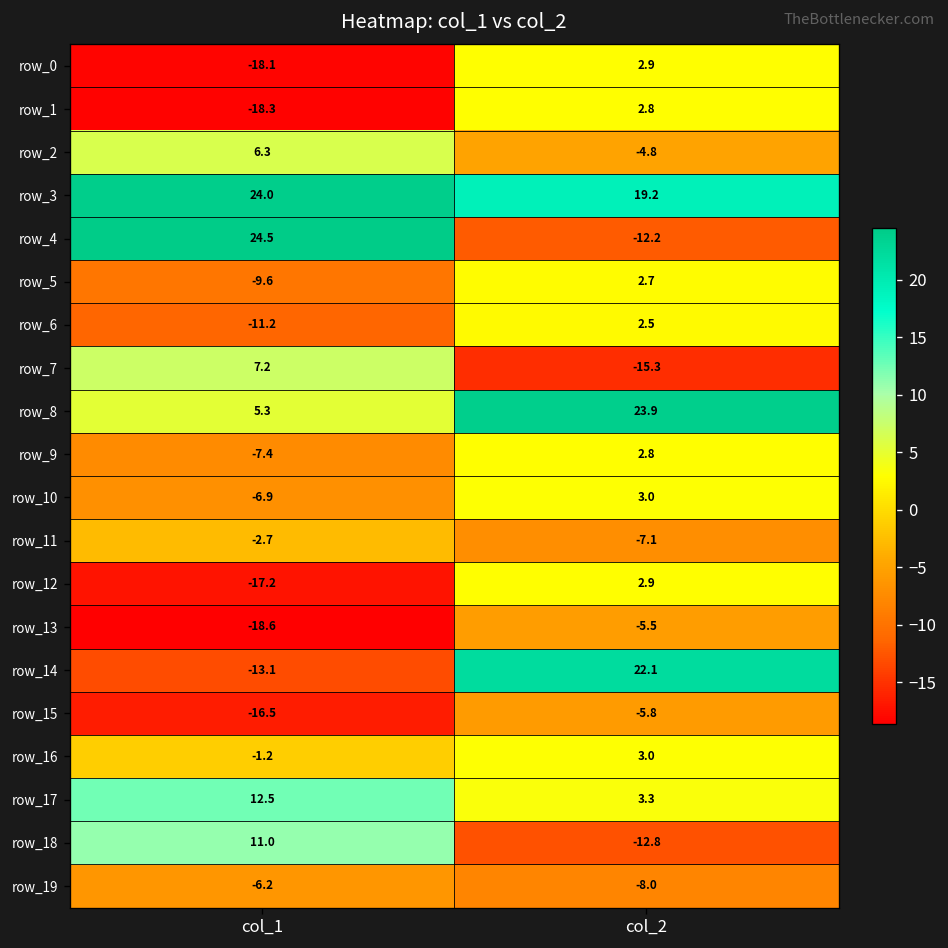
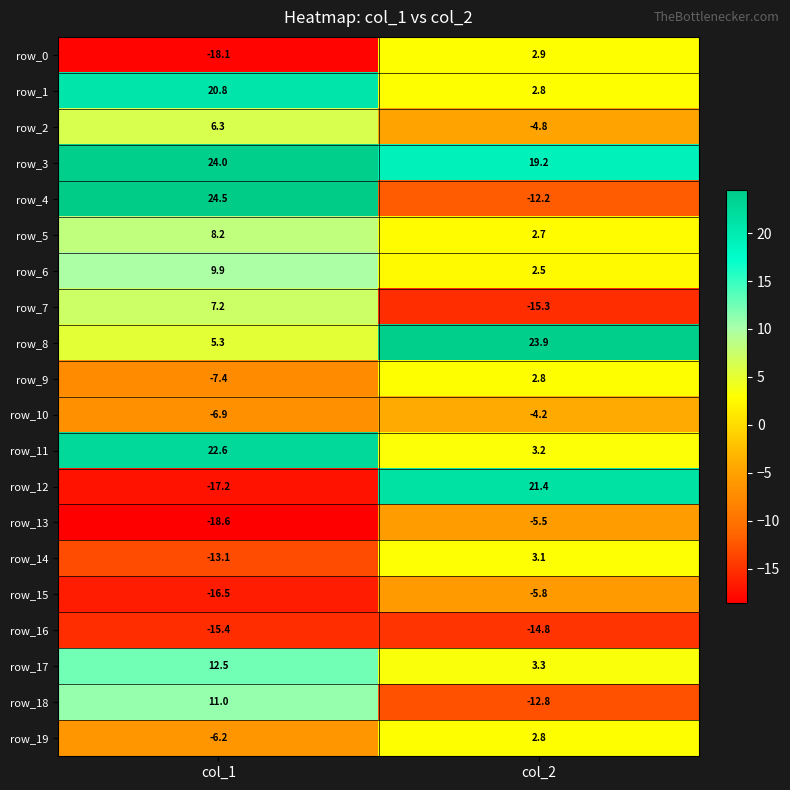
row_1, col_1: -18.3 -> 20.8
row_5, col_1: -9.6 -> 8.2
row_6, col_1: -11.2 -> 9.9
row_10, col_2: 3.0 -> -4.2
row_11, col_1: -2.7 -> 22.6
row_11, col_2: -7.1 -> 3.2
row_12, col_2: 2.9 -> 21.4
row_14, col_2: 22.1 -> 3.1
row_16, col_1: -1.2 -> -15.4
row_16, col_2: 3.0 -> -14.8
row_19, col_2: -8.0 -> 2.8
